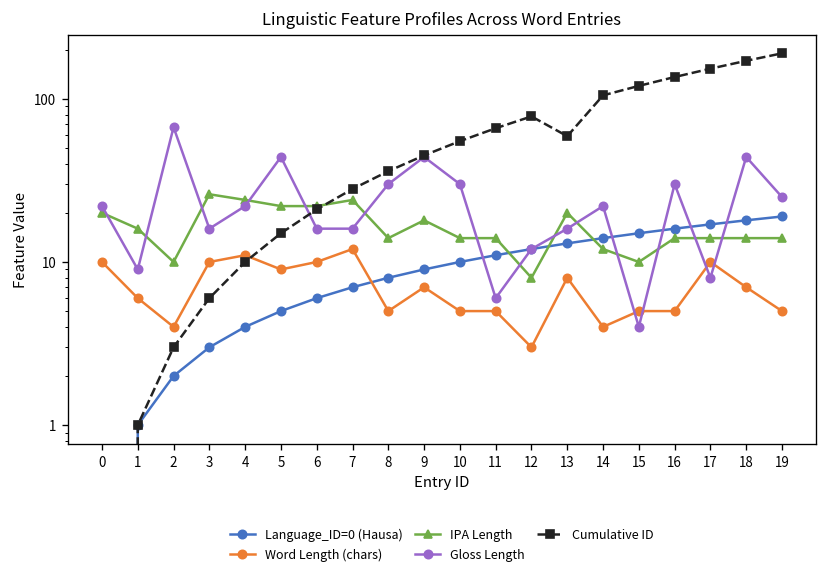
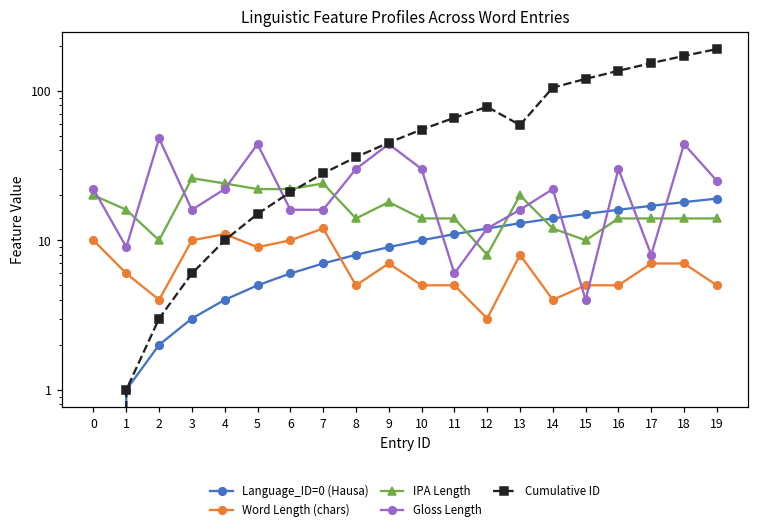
Gloss Length, 2: 70 -> 48
Word Length (chars), 17: 10 -> 7
